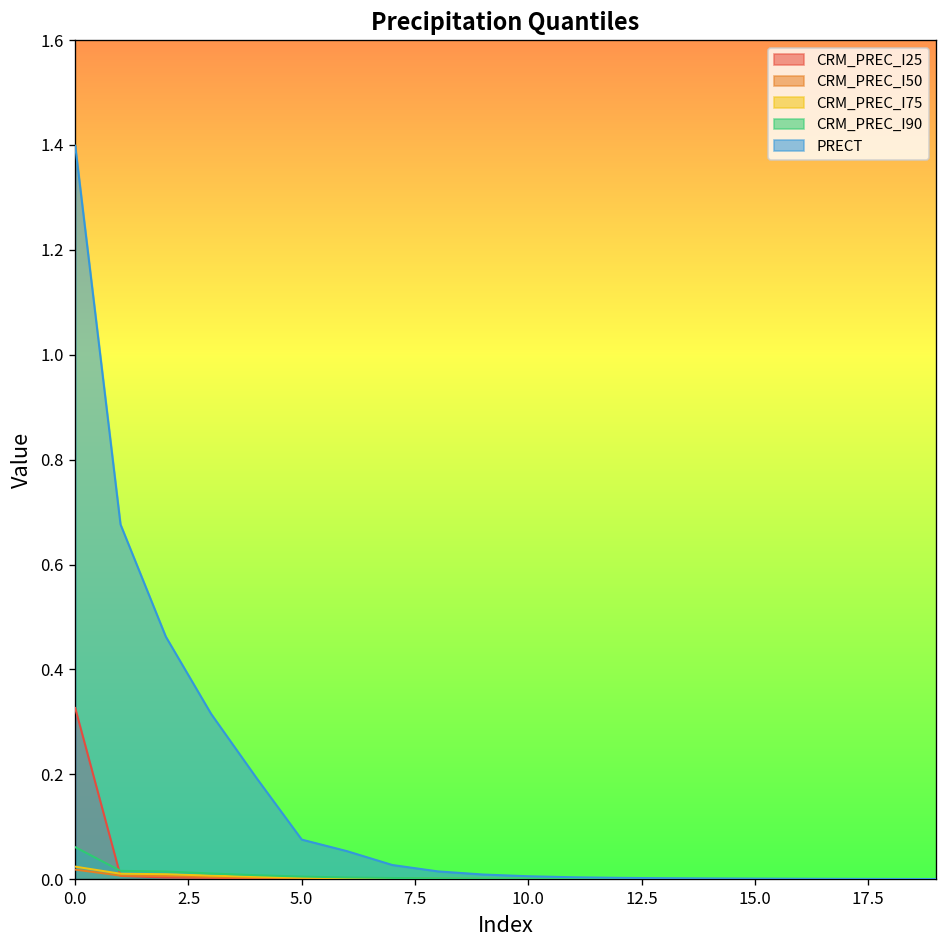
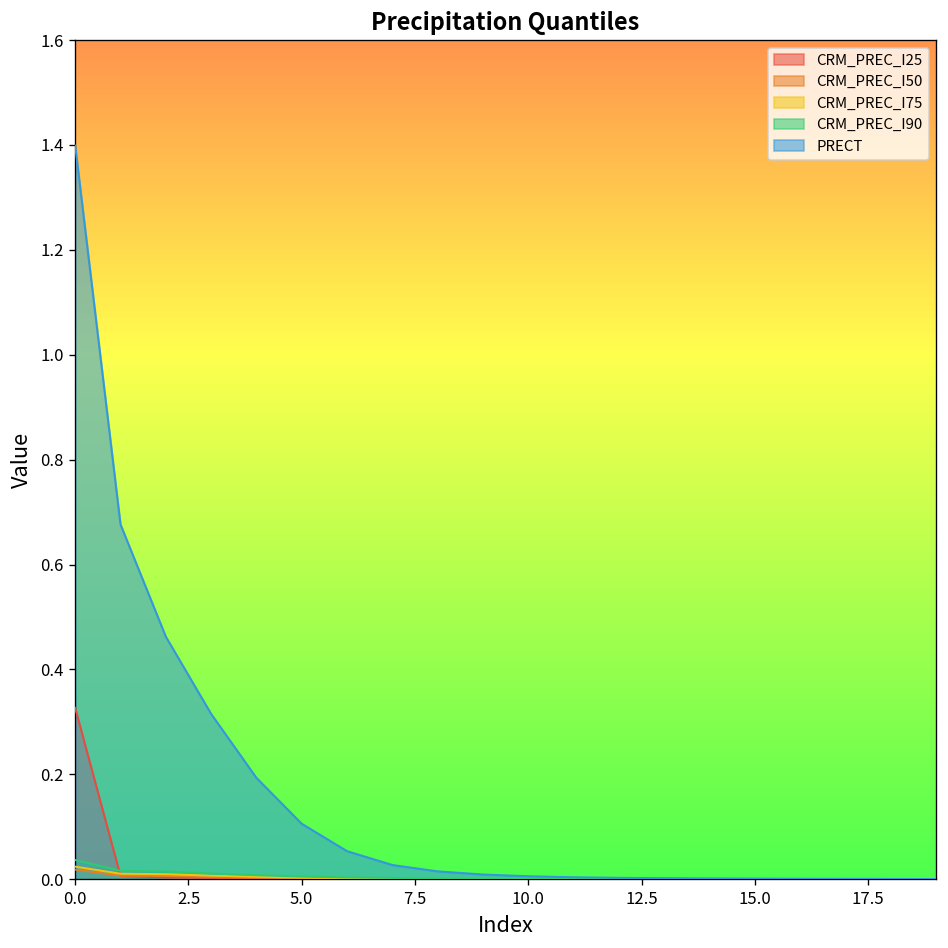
CRM_PREC_I90, 0.0: 0.06 -> 0.04
PRECT, 5.0: 0.08 -> 0.11
